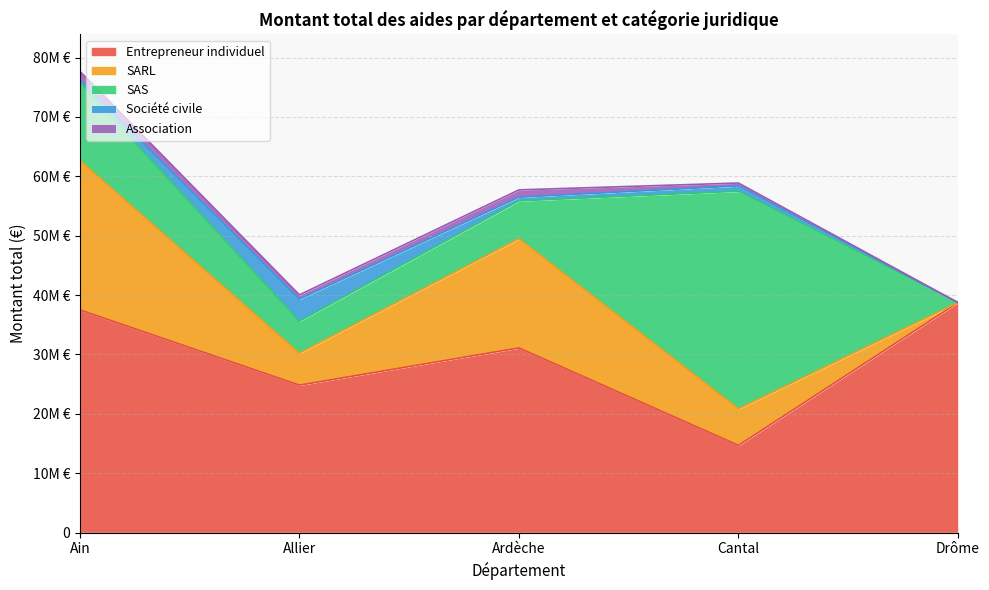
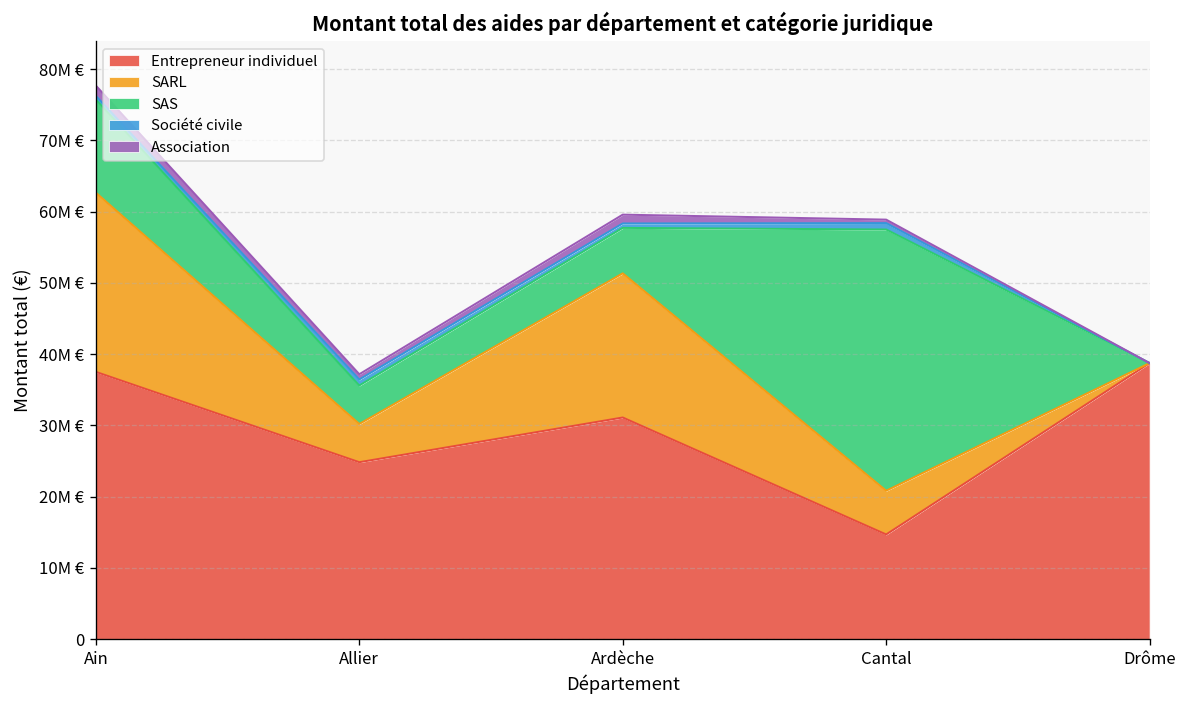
Société civile, Allier: 4M € -> 1M €
SARL, Ardèche: 18M € -> 20M €
